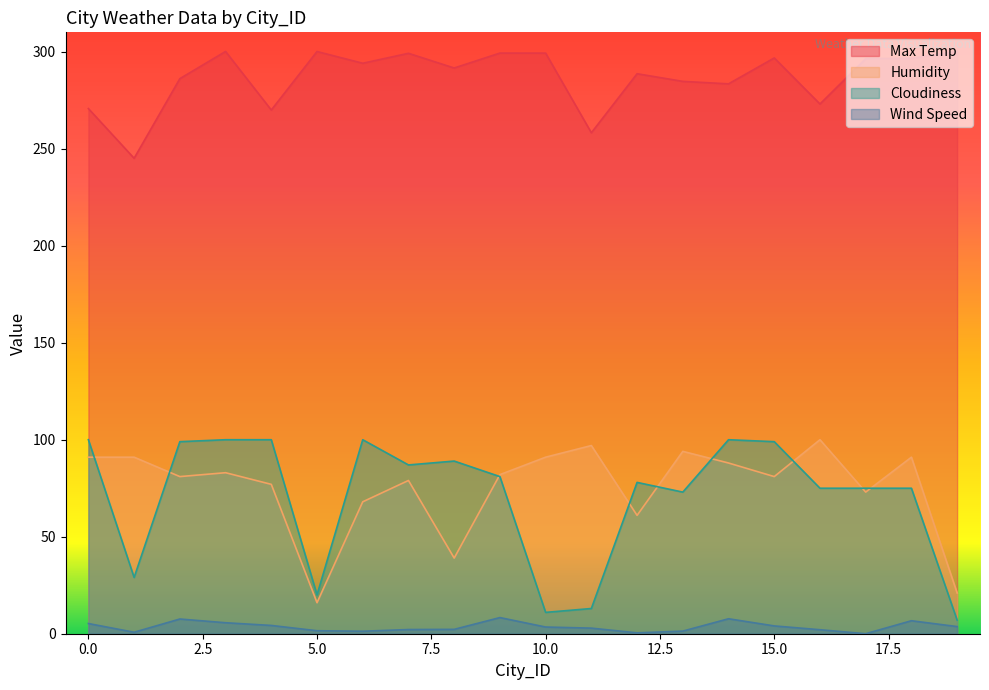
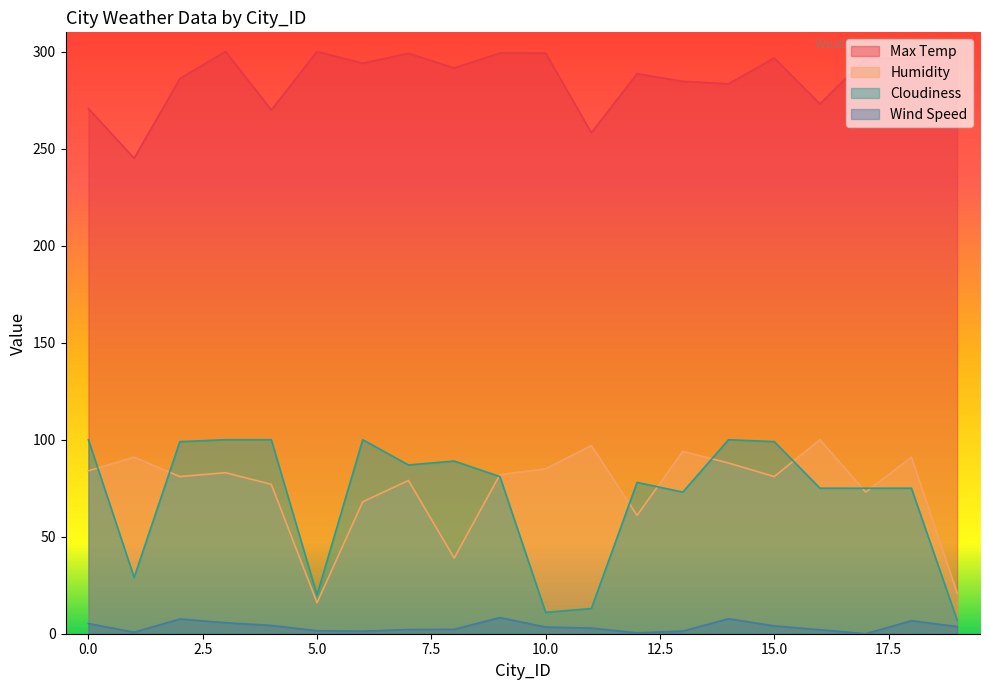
Humidity, 0.0: 91 -> 84
Humidity, 10.0: 91 -> 85
